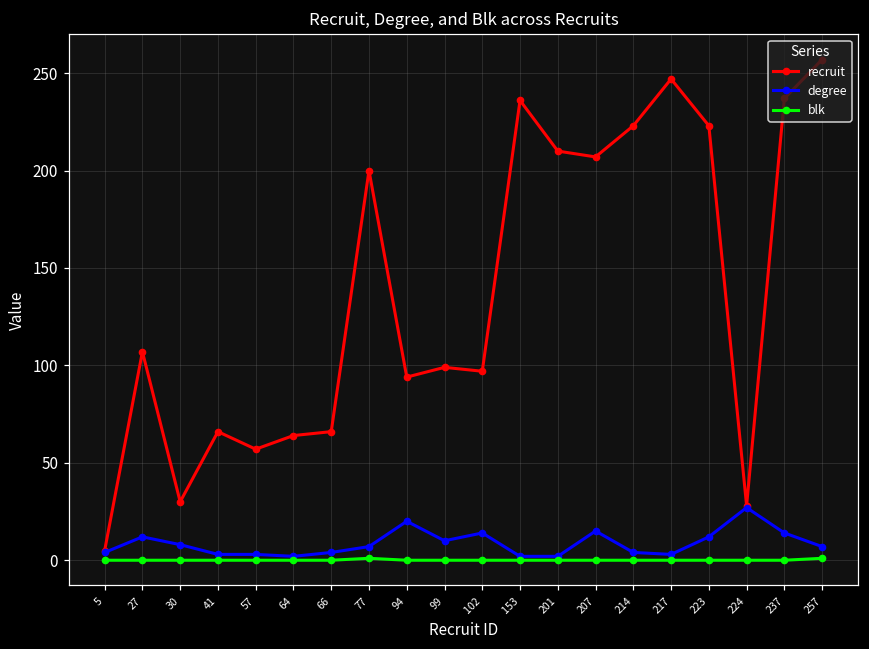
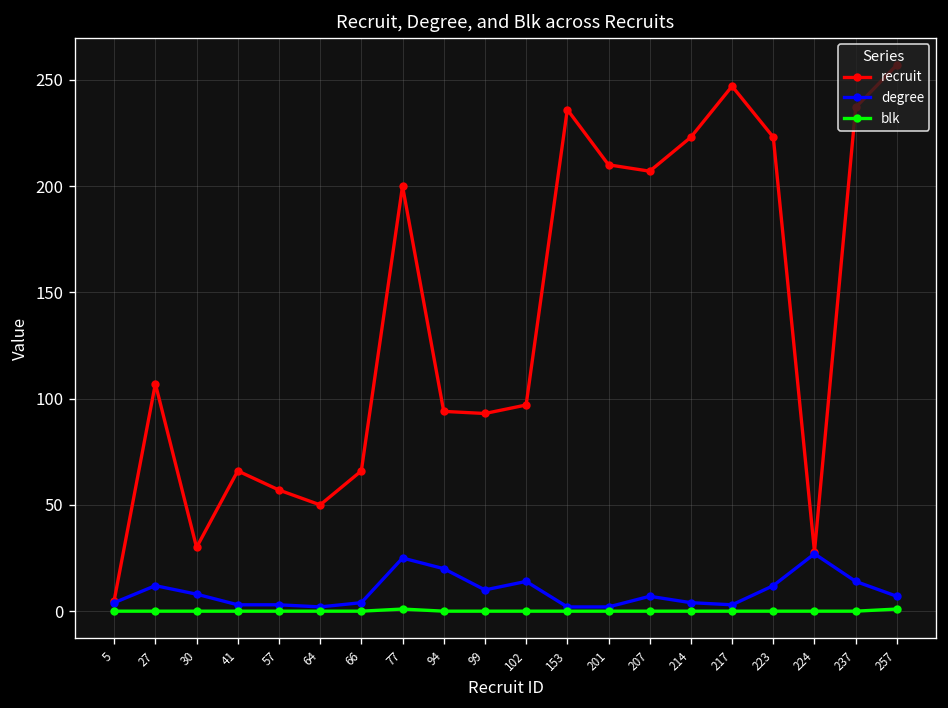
recruit, 64: 64 -> 50
degree, 77: 7 -> 25
recruit, 99: 99 -> 93
degree, 207: 15 -> 7
